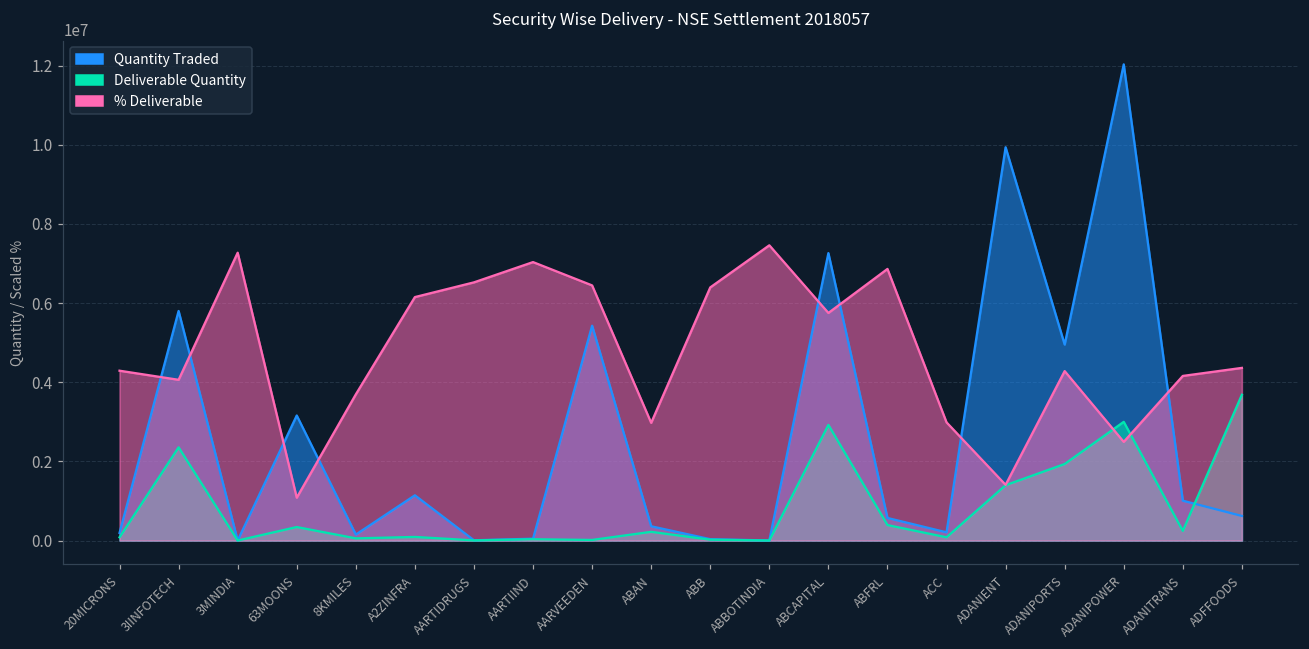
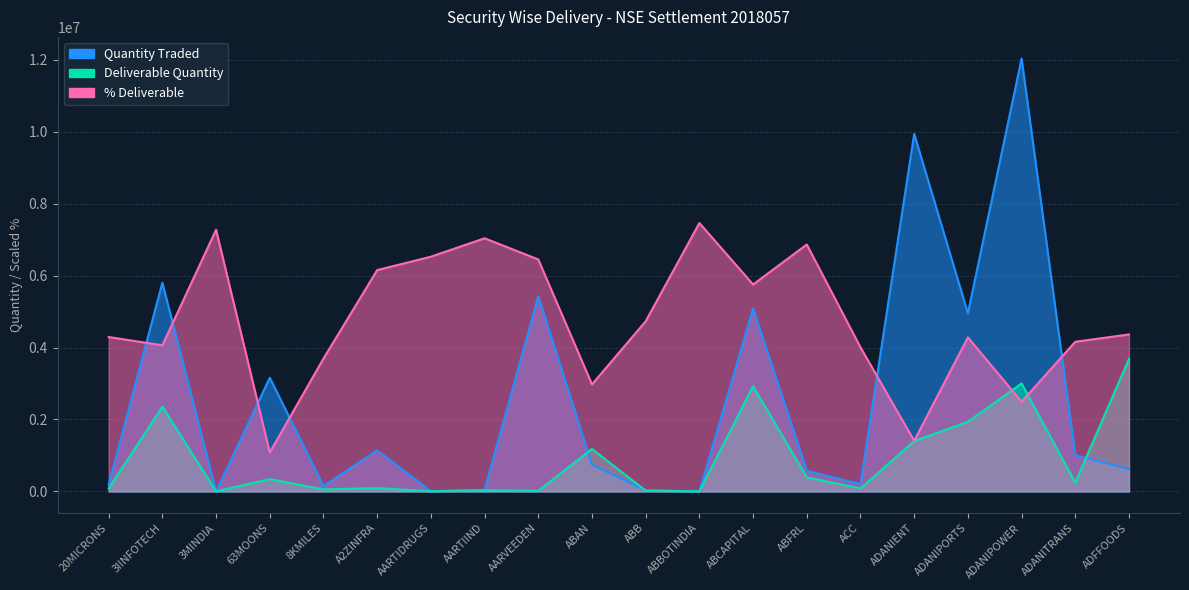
Quantity Traded, ABAN: 400000 -> 700000
Deliverable Quantity, ABAN: 200000 -> 1200000
% Deliverable, ABB: 6400000 -> 4700000
Quantity Traded, ABCAPITAL: 7300000 -> 5100000
% Deliverable, ACC: 3000000 -> 4000000
